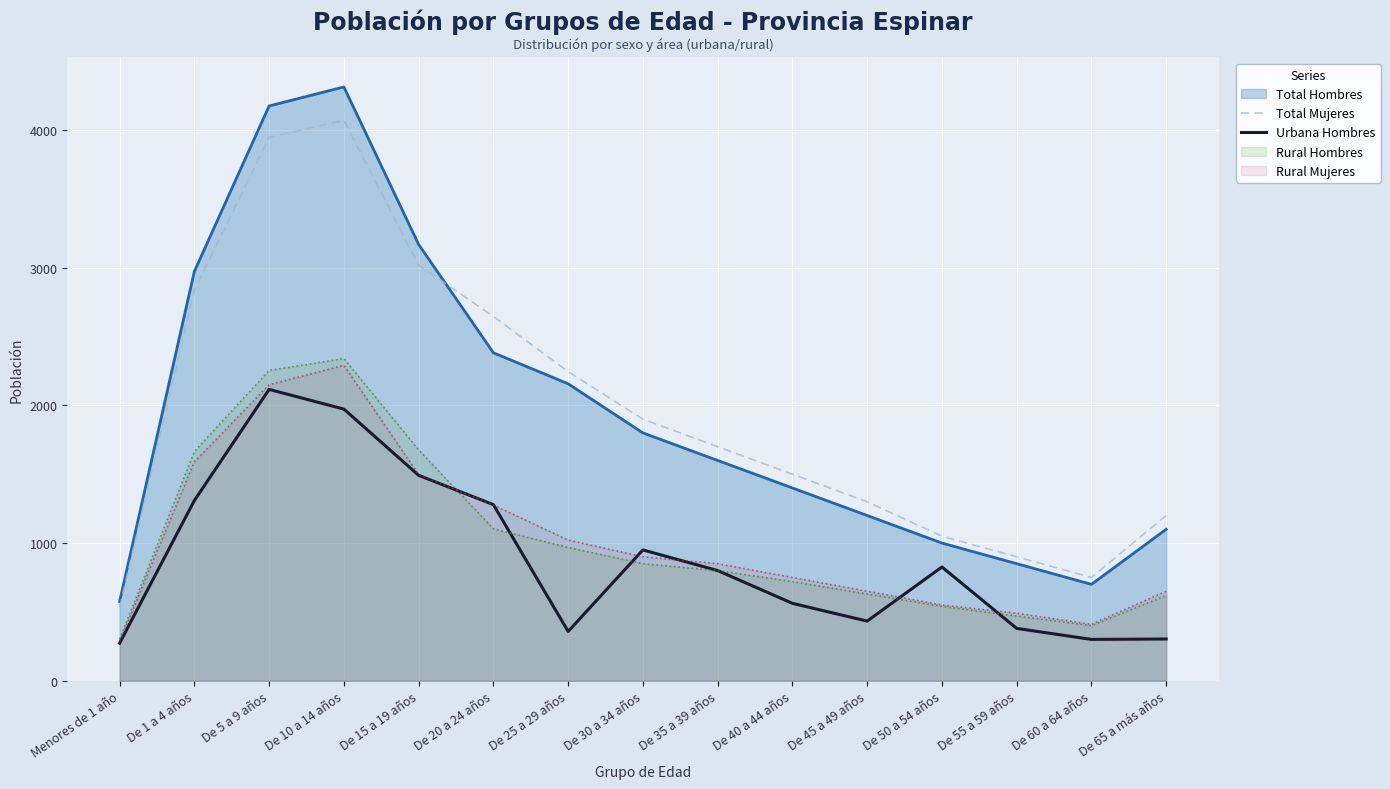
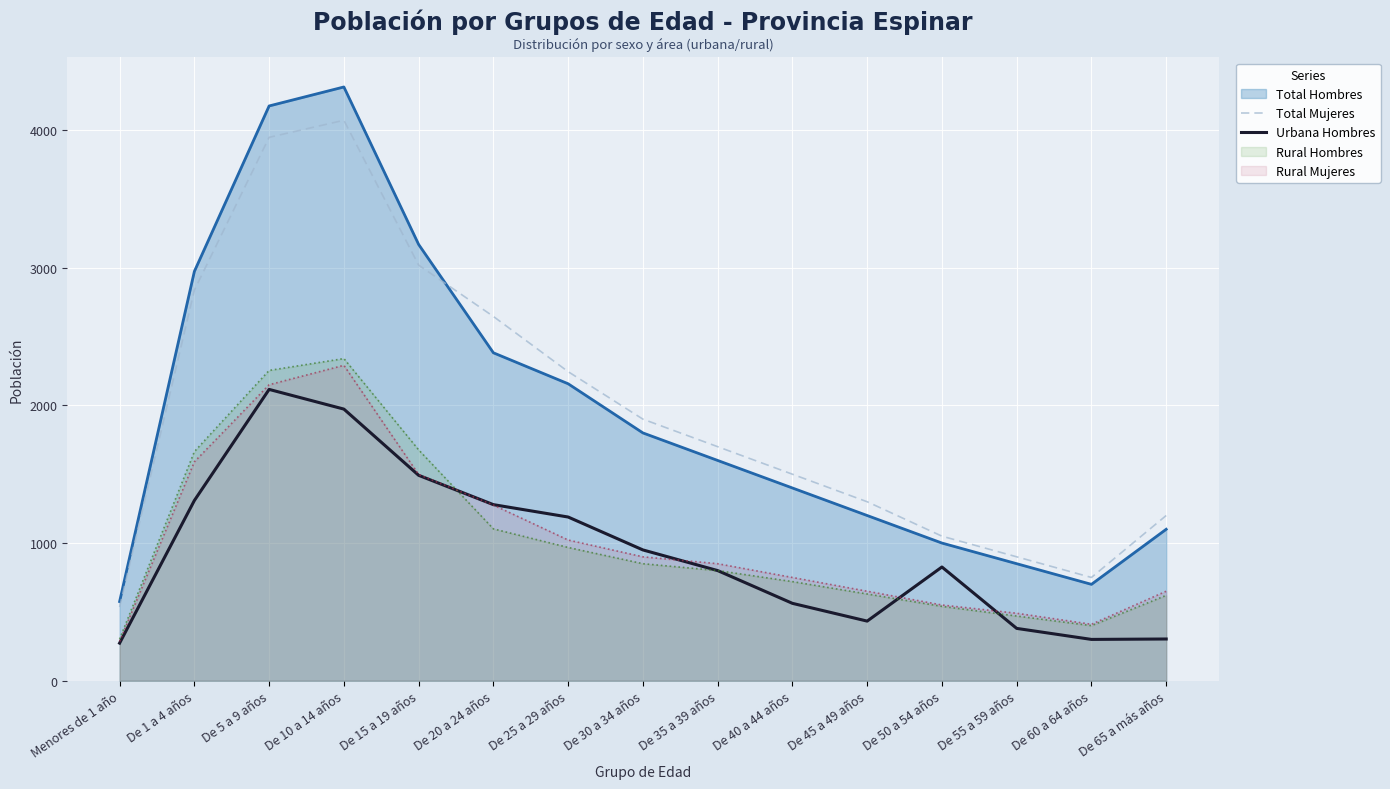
Urbana Hombres, De 25 a 29 años: 360 -> 1190
